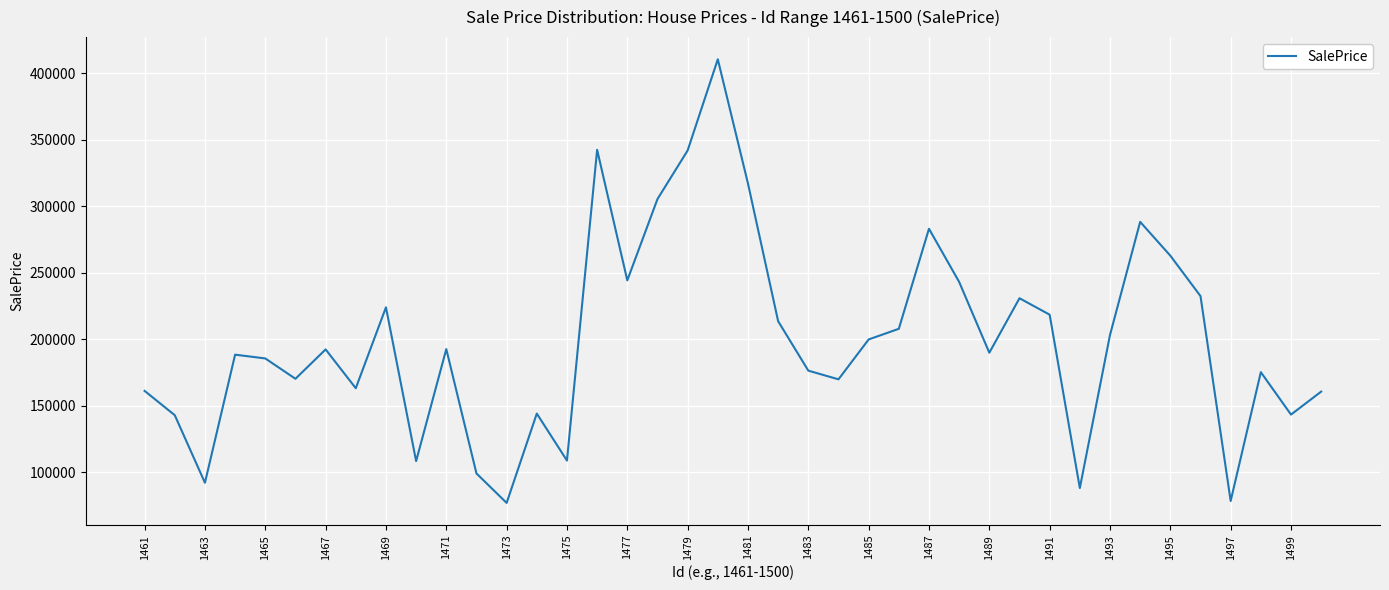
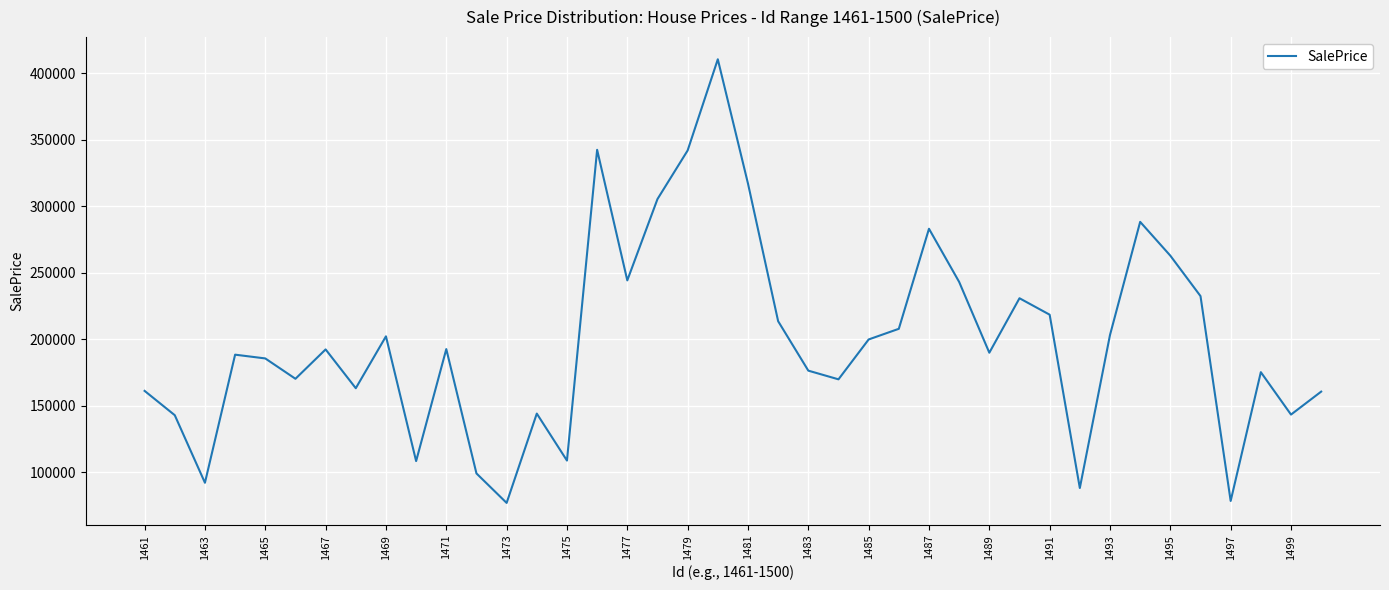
1469: 224000 -> 202000
